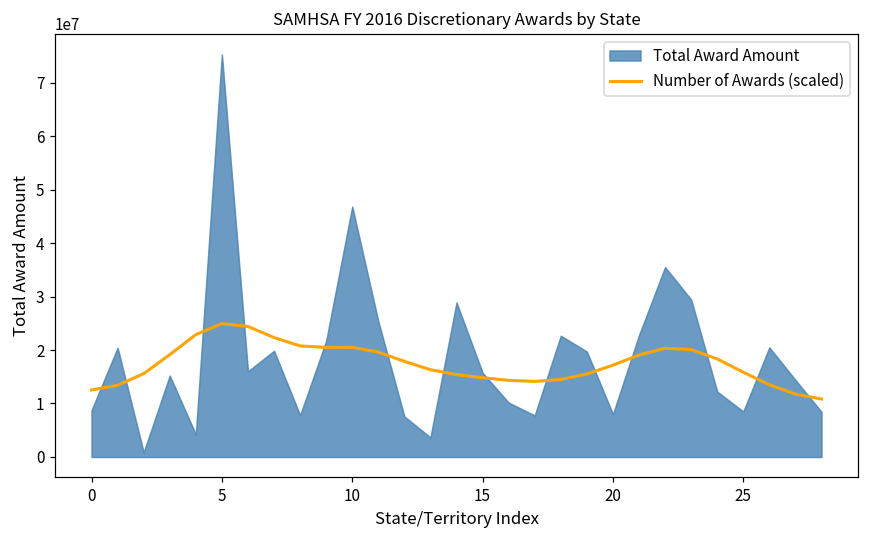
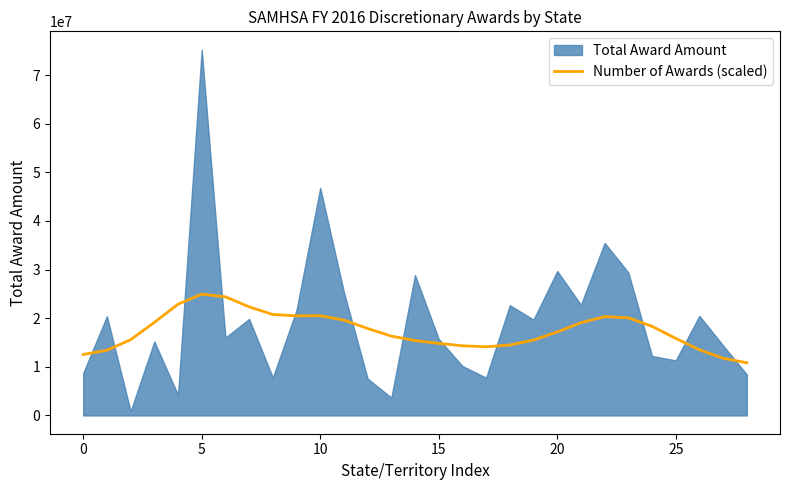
Total Award Amount, 20: 8000000 -> 30000000
Total Award Amount, 25: 8000000 -> 11000000
